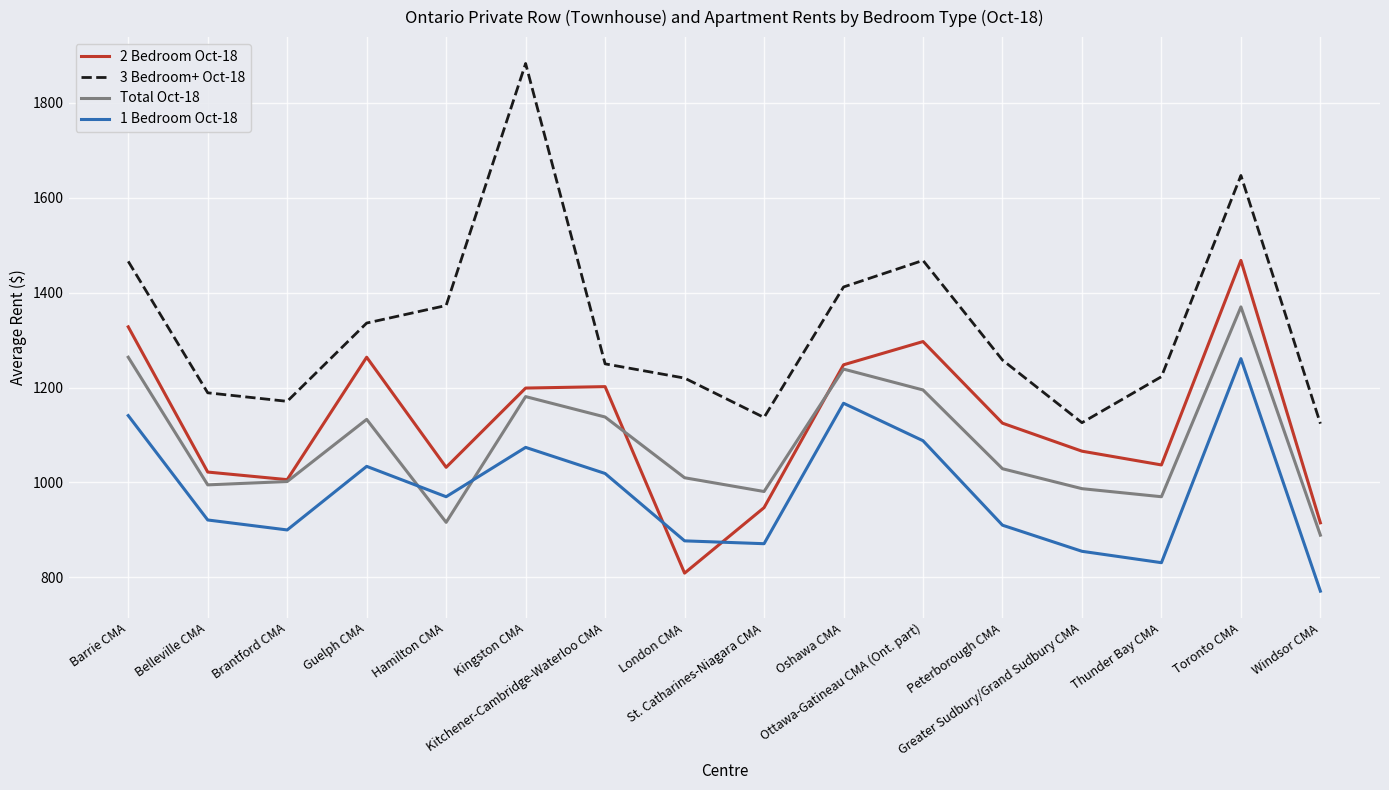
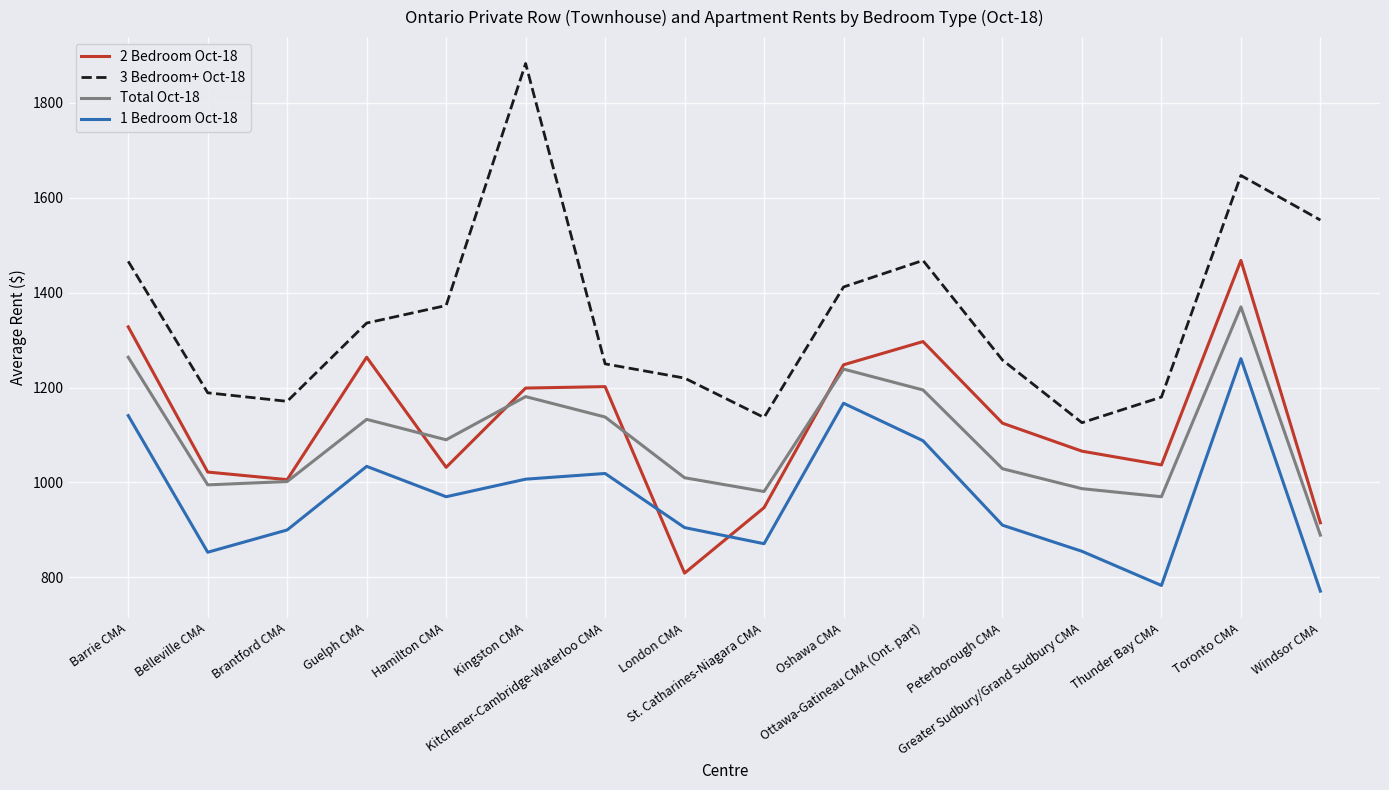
1 Bedroom Oct-18, Belleville CMA: 920 -> 850
Total Oct-18, Hamilton CMA: 920 -> 1090
1 Bedroom Oct-18, Kingston CMA: 1070 -> 1010
1 Bedroom Oct-18, London CMA: 880 -> 910
3 Bedroom+ Oct-18, Thunder Bay CMA: 1220 -> 1180
1 Bedroom Oct-18, Thunder Bay CMA: 830 -> 780
3 Bedroom+ Oct-18, Windsor CMA: 1120 -> 1550
